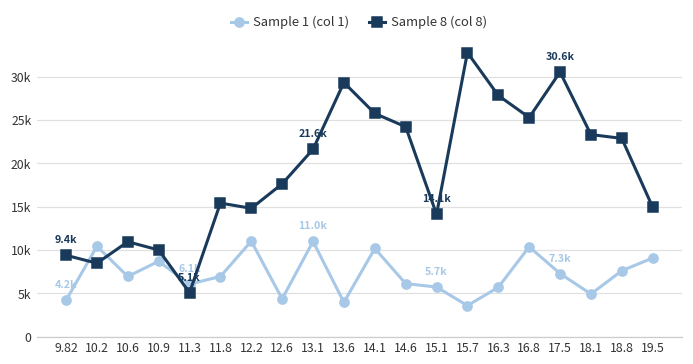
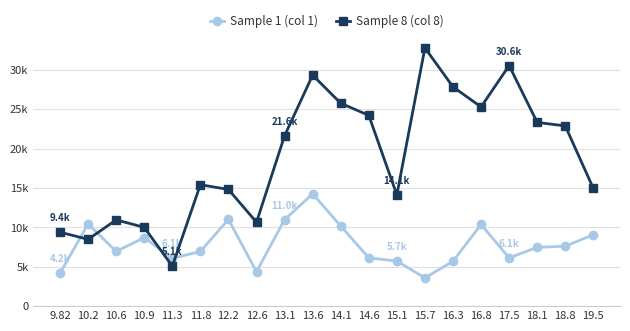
Sample 8 (col 8), 12.6: 18000 -> 11000
Sample 1 (col 1), 13.6: 4000 -> 14000
Sample 1 (col 1), 17.5: 7.3k -> 6.1k
Sample 1 (col 1), 18.1: 5000 -> 7000
